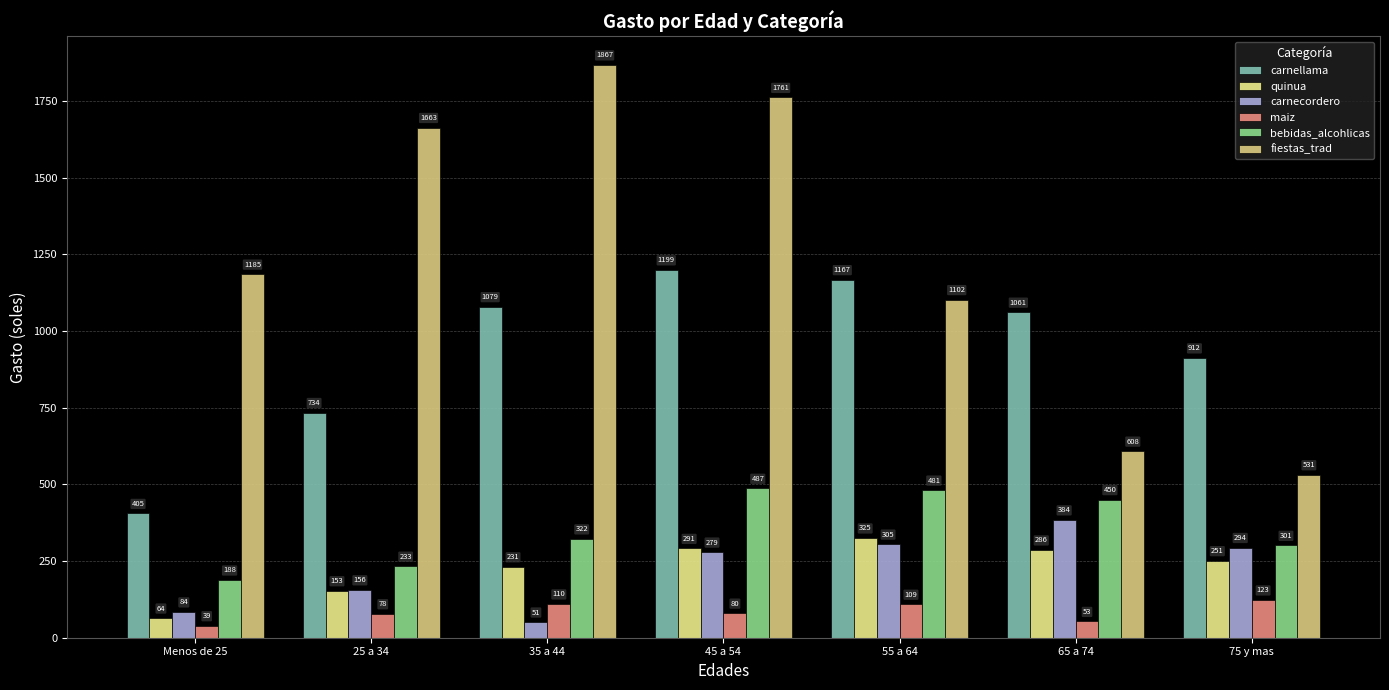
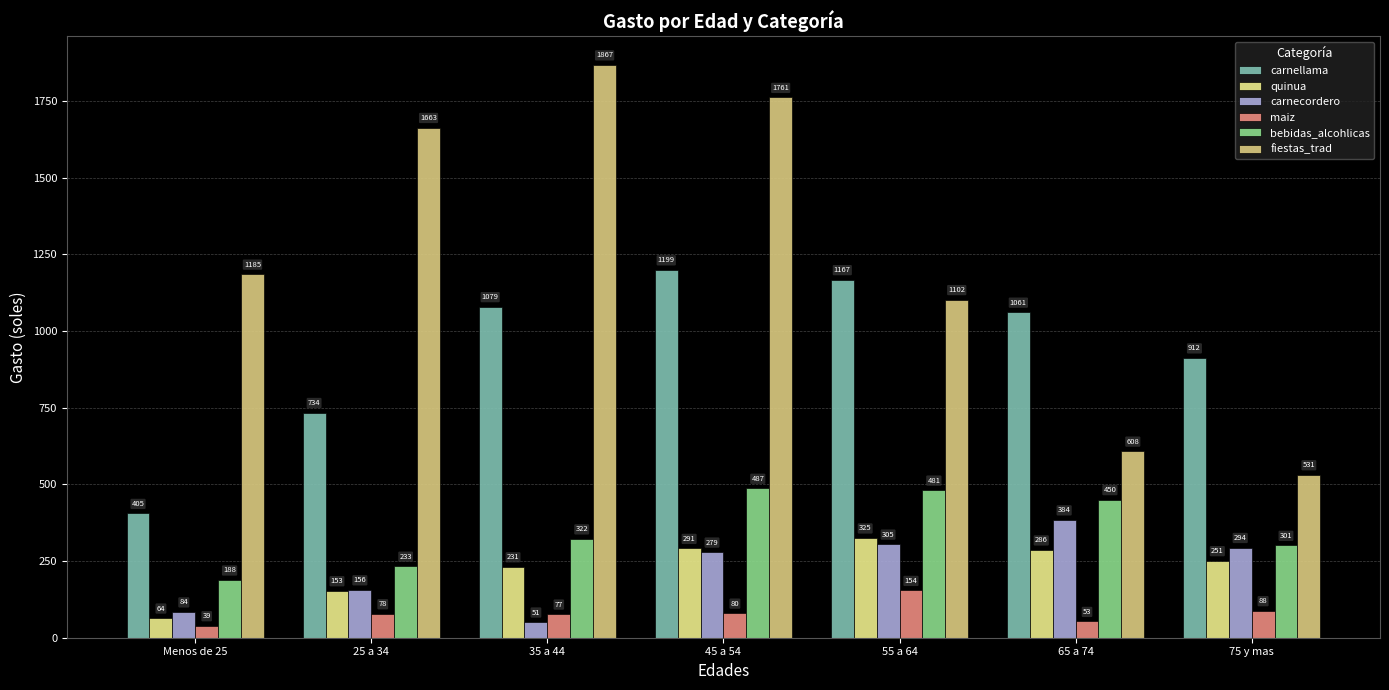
maiz, 35 a 44: 110 -> 77
maiz, 55 a 64: 109 -> 154
maiz, 75 y mas: 123 -> 88
